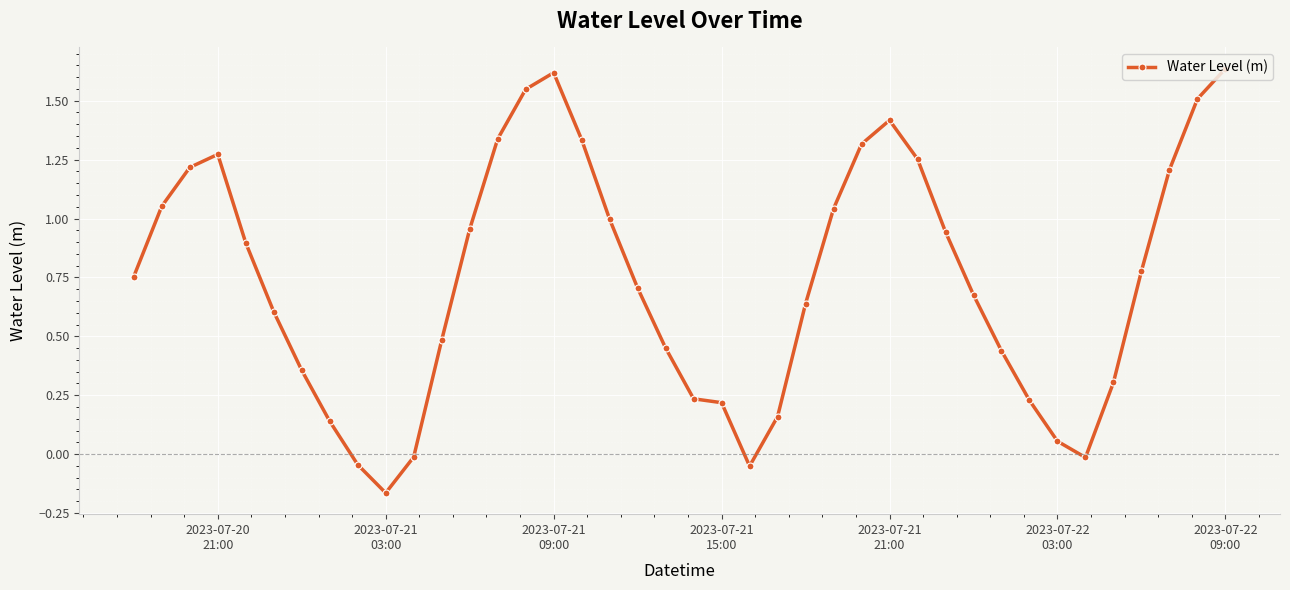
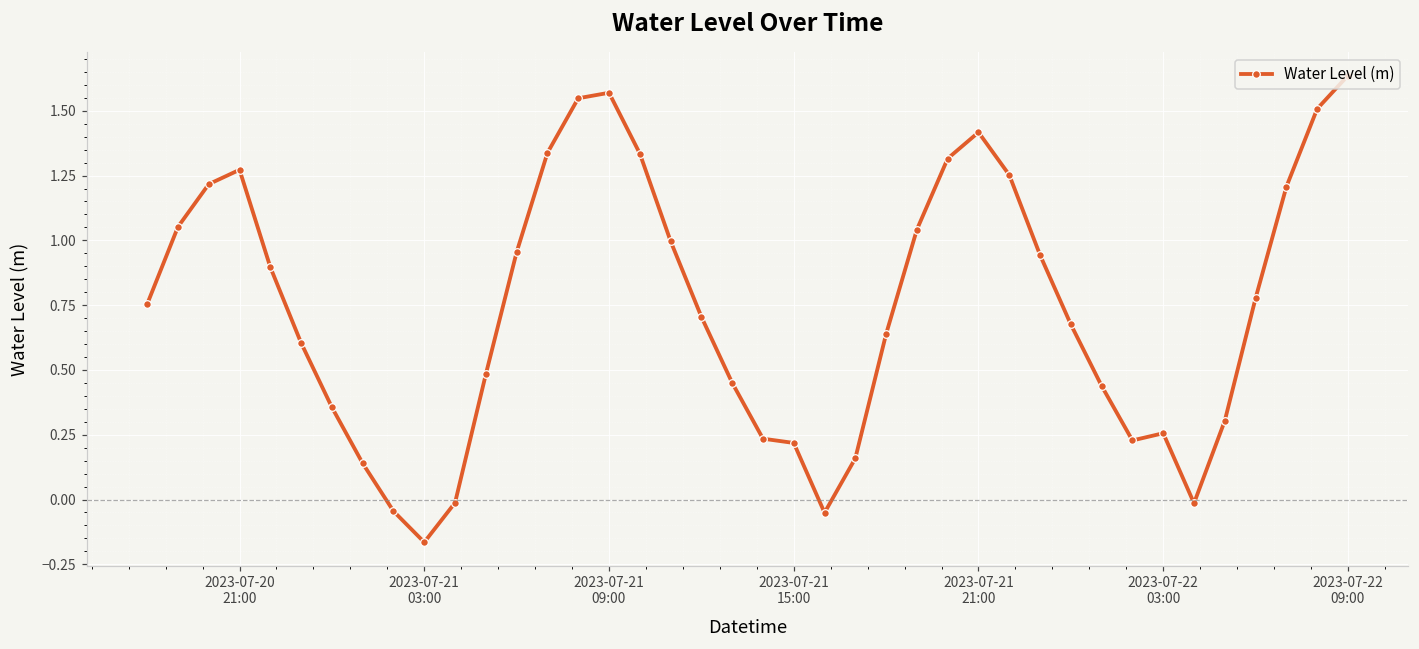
2023-07-21 09:00: 1.62 -> 1.57
2023-07-22 03:00: 0.05 -> 0.26
